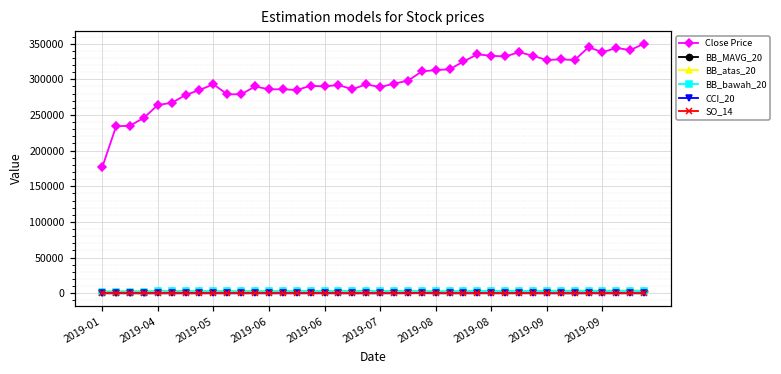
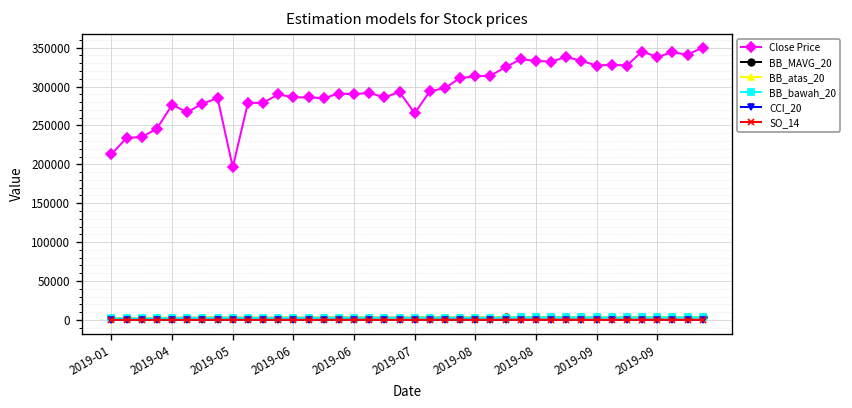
Close Price, 2019-01: 180000 -> 210000
Close Price, 2019-04: 260000 -> 280000
Close Price, 2019-05: 290000 -> 200000
Close Price, 2019-07: 290000 -> 270000
